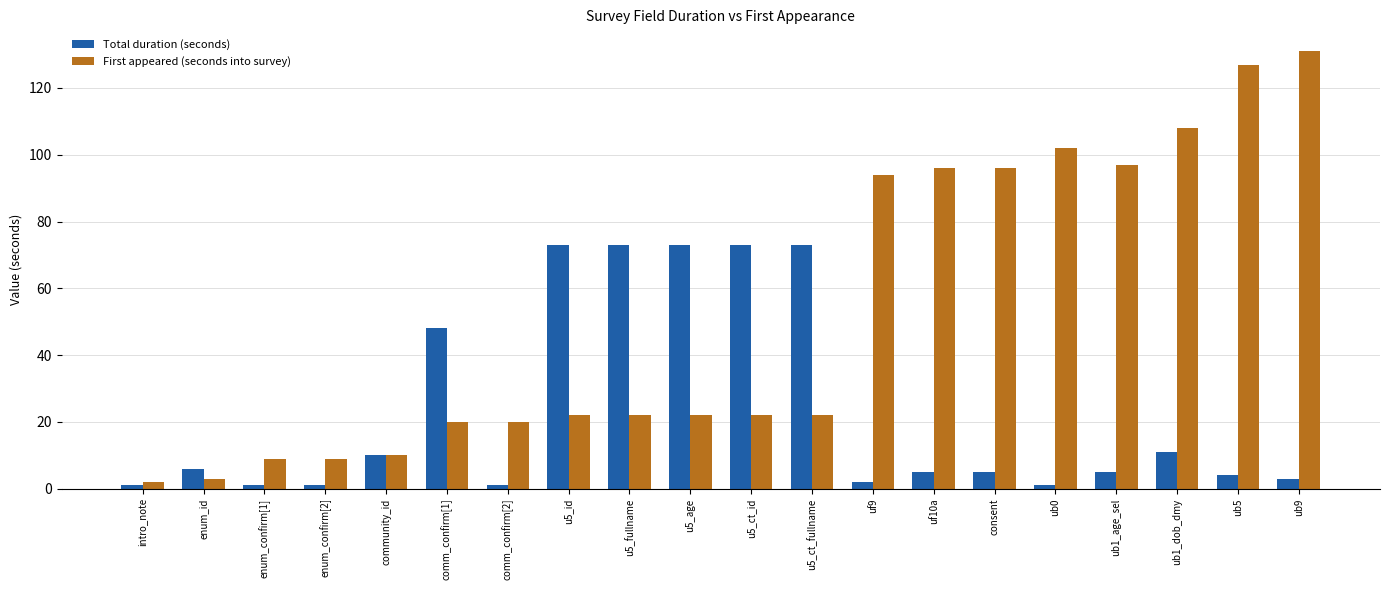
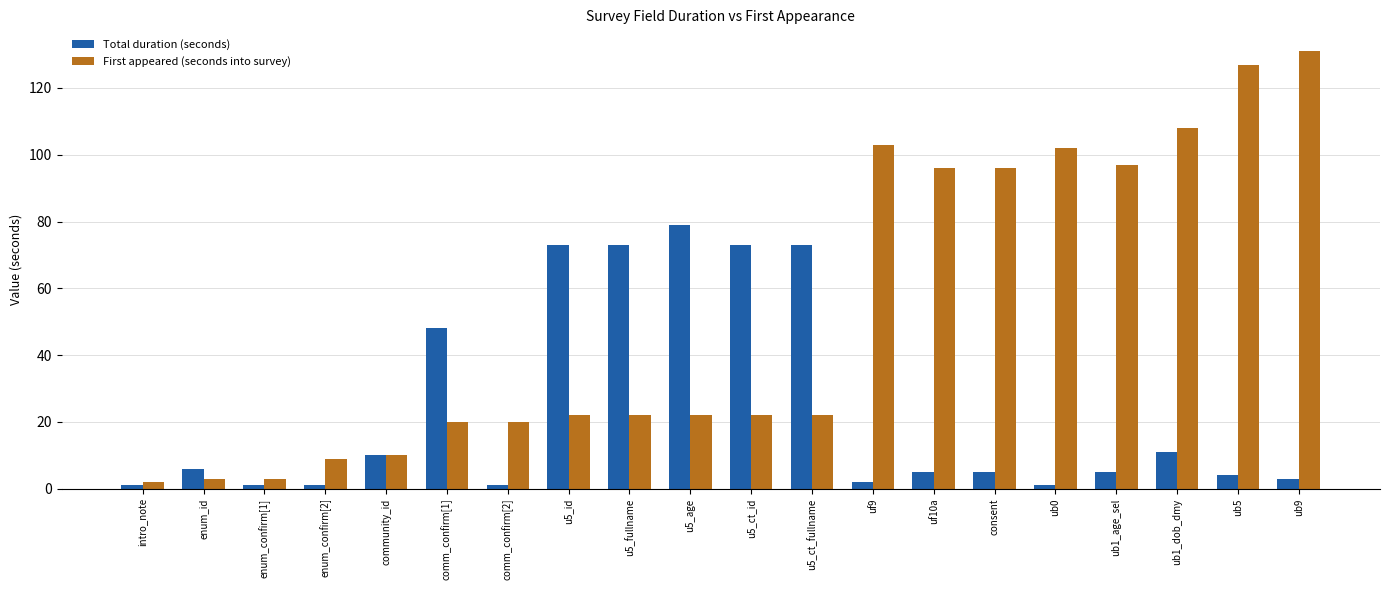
First appeared (seconds into survey), enum_confirm[1]: 9 -> 3
Total duration (seconds), u5_age: 73 -> 79
First appeared (seconds into survey), uf9: 94 -> 103
